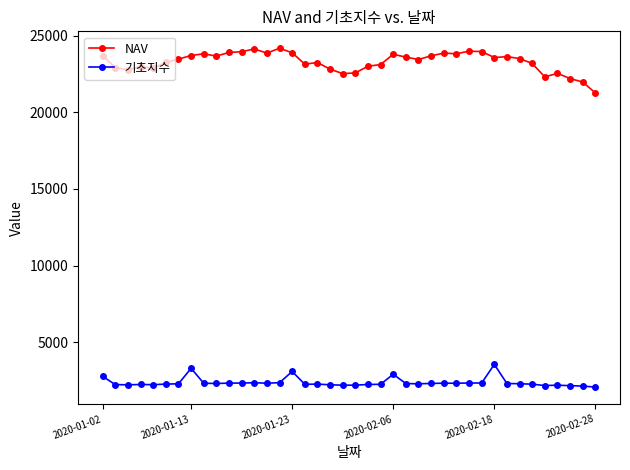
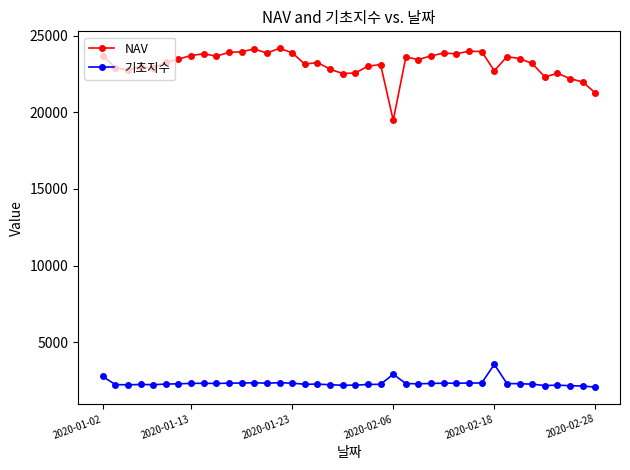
기초지수, 2020-01-13: 3300 -> 2300
기초지수, 2020-01-23: 3100 -> 2300
NAV, 2020-02-06: 23800 -> 19500
NAV, 2020-02-18: 23600 -> 22700
